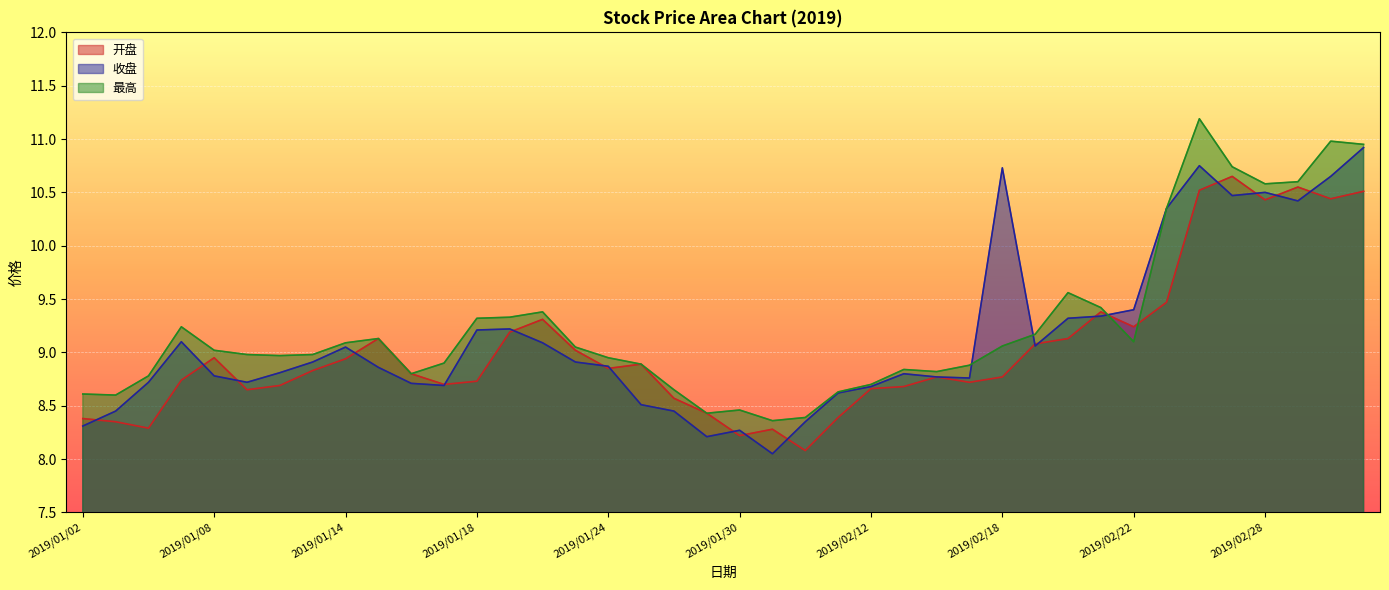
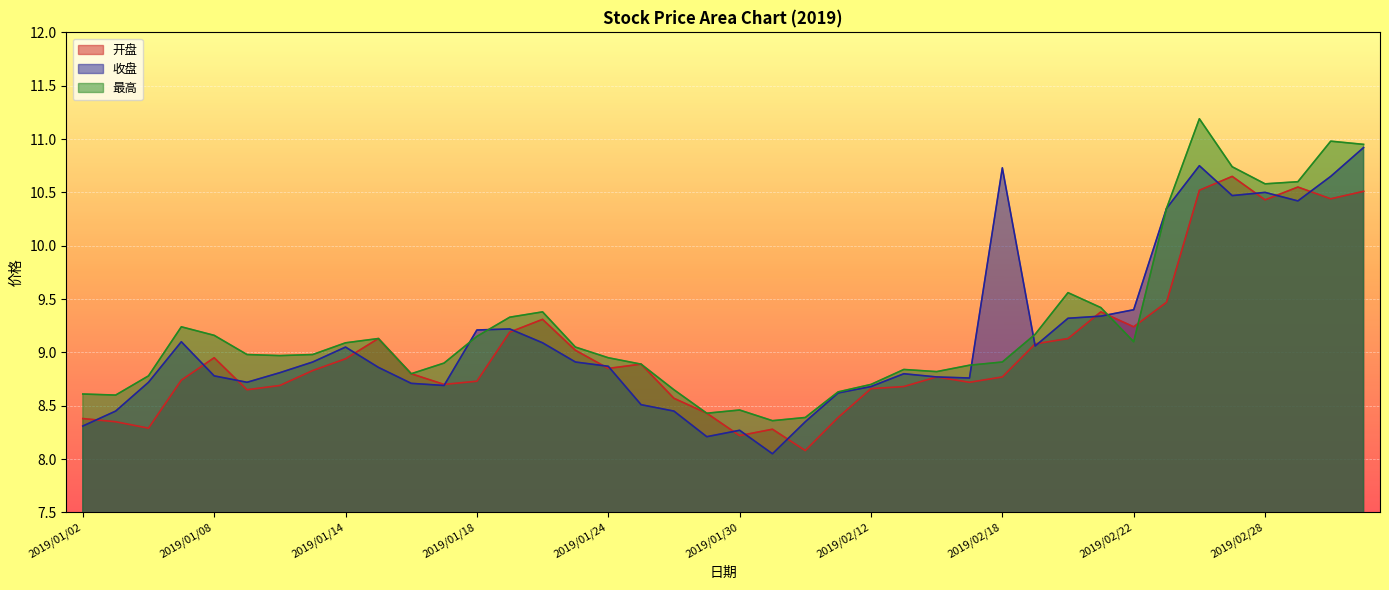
最高, 2019/01/08: 9.02 -> 9.16
最高, 2019/01/18: 9.32 -> 9.15
最高, 2019/02/18: 9.06 -> 8.91
